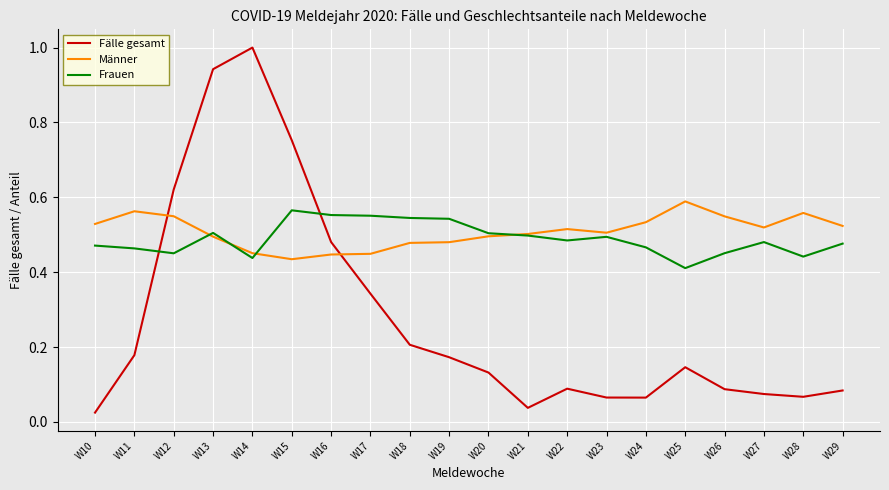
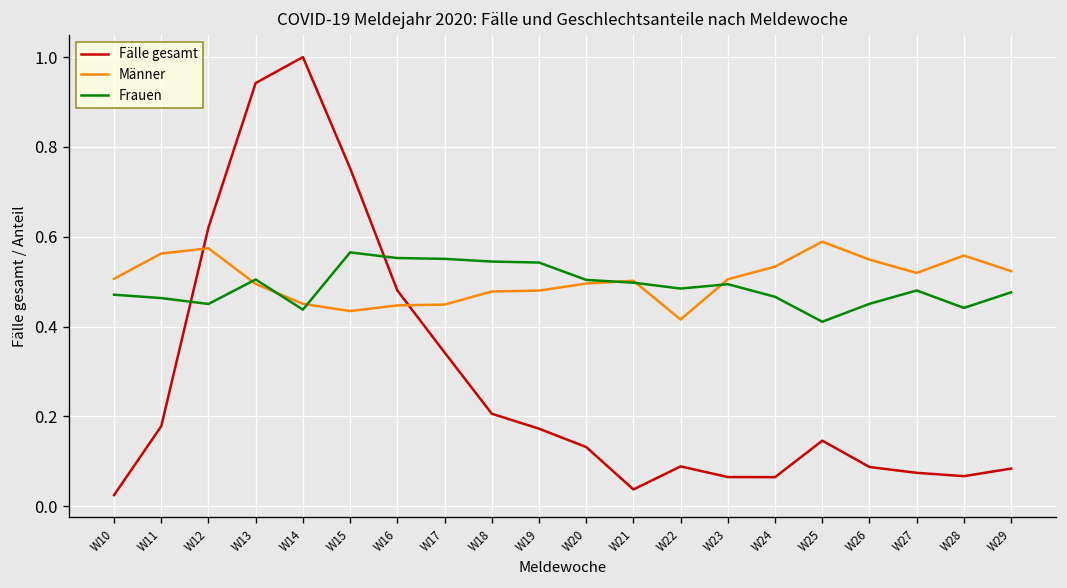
Männer, W10: 0.53 -> 0.51
Männer, W12: 0.55 -> 0.57
Männer, W22: 0.52 -> 0.42
